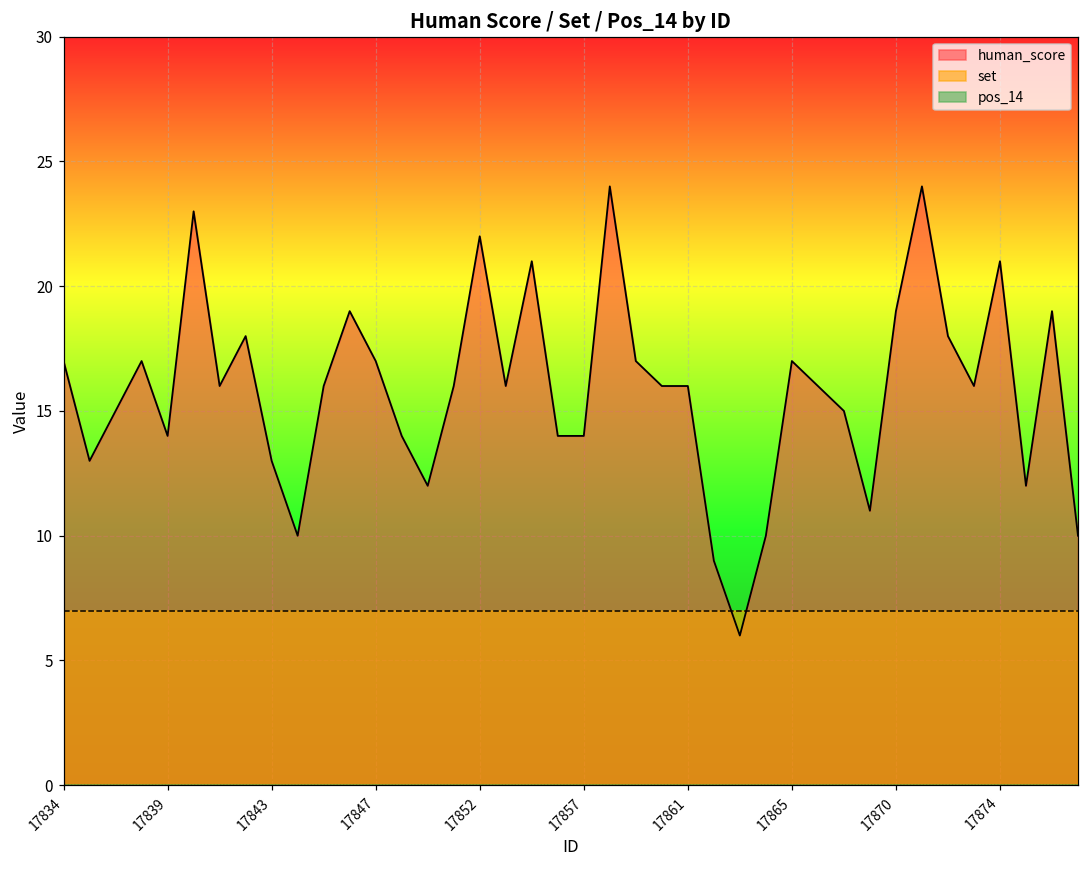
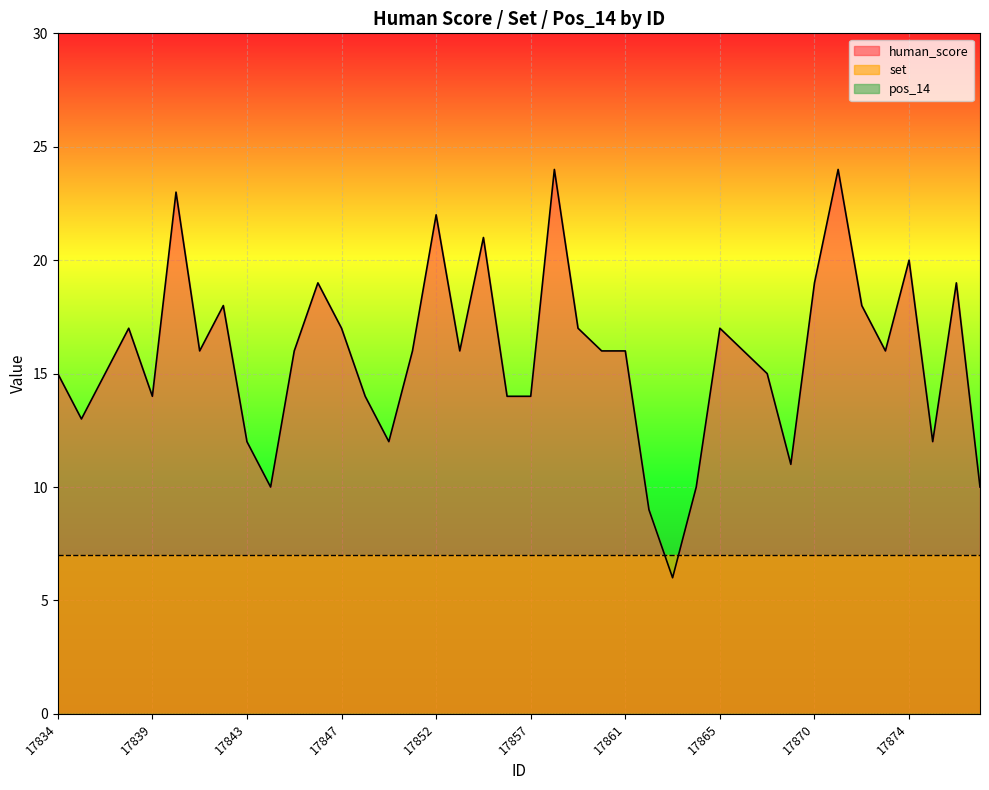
human_score, 17834: 17 -> 15
human_score, 17843: 13 -> 12
human_score, 17874: 21 -> 20
